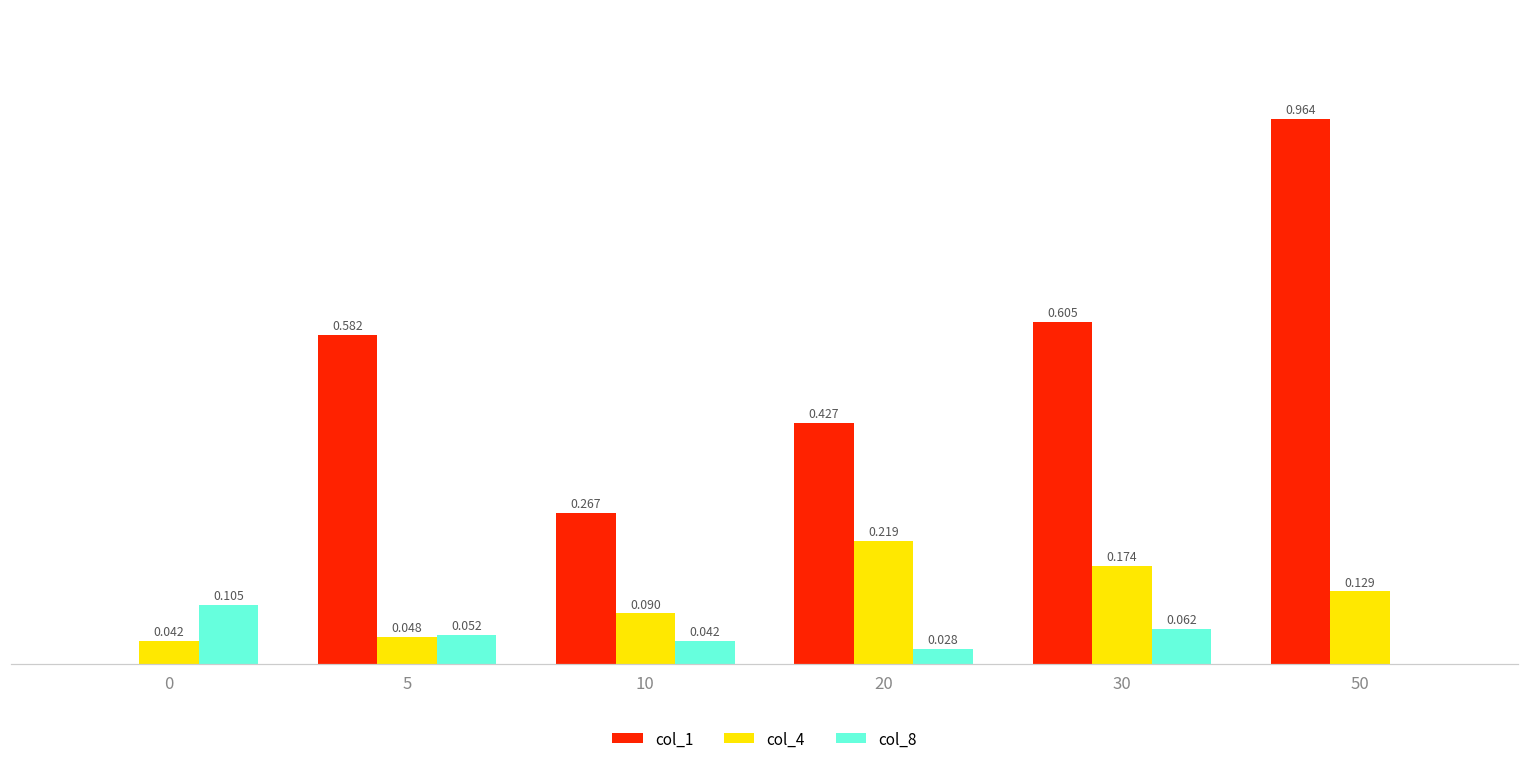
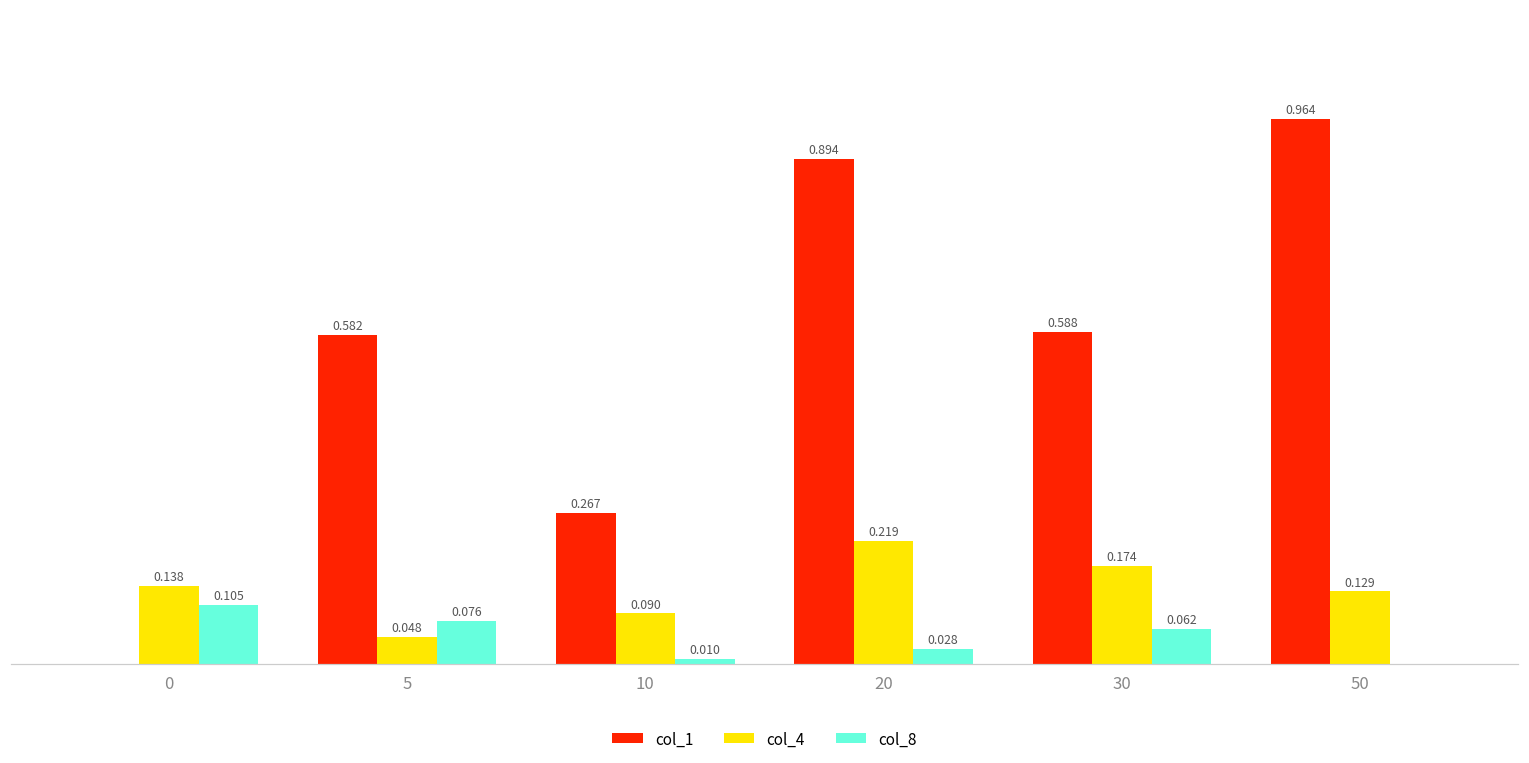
col_4, 0: 0.042 -> 0.138
col_8, 5: 0.052 -> 0.076
col_8, 10: 0.042 -> 0.010
col_1, 20: 0.427 -> 0.894
col_1, 30: 0.605 -> 0.588
